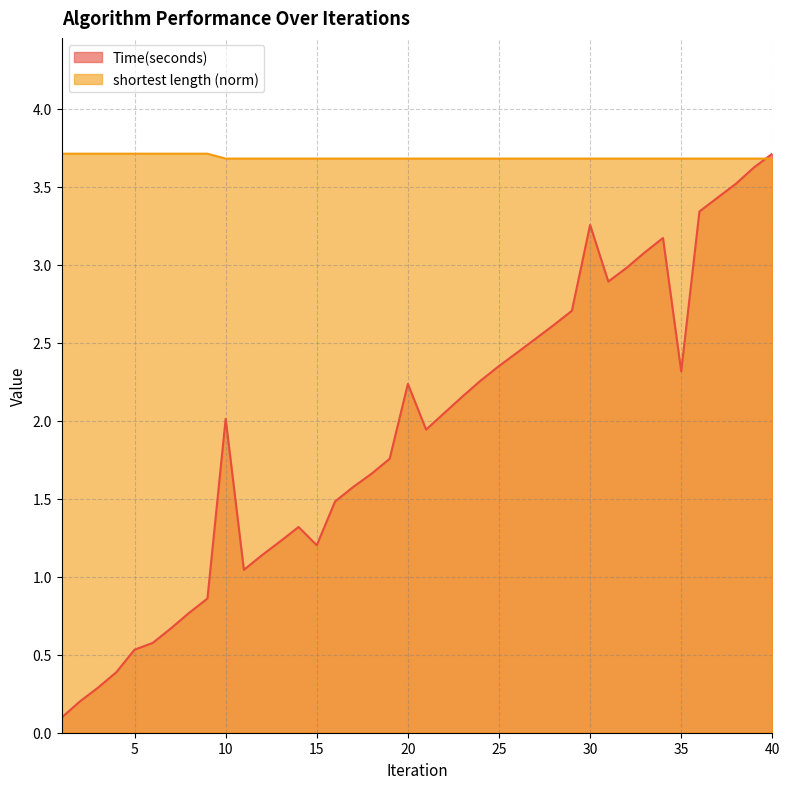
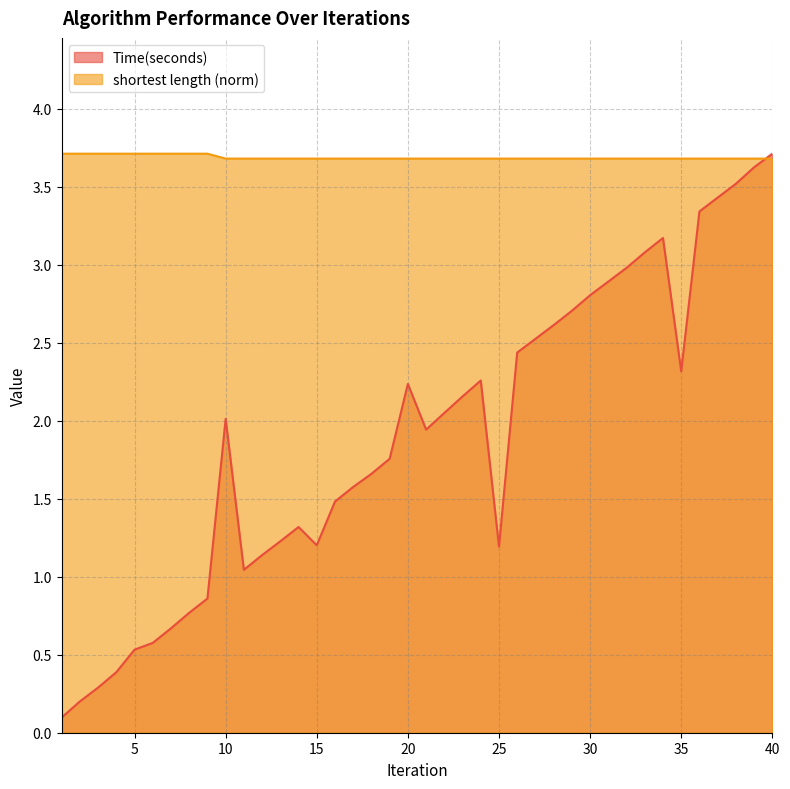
Time(seconds), 25: 2.35 -> 1.19
Time(seconds), 30: 3.26 -> 2.80
